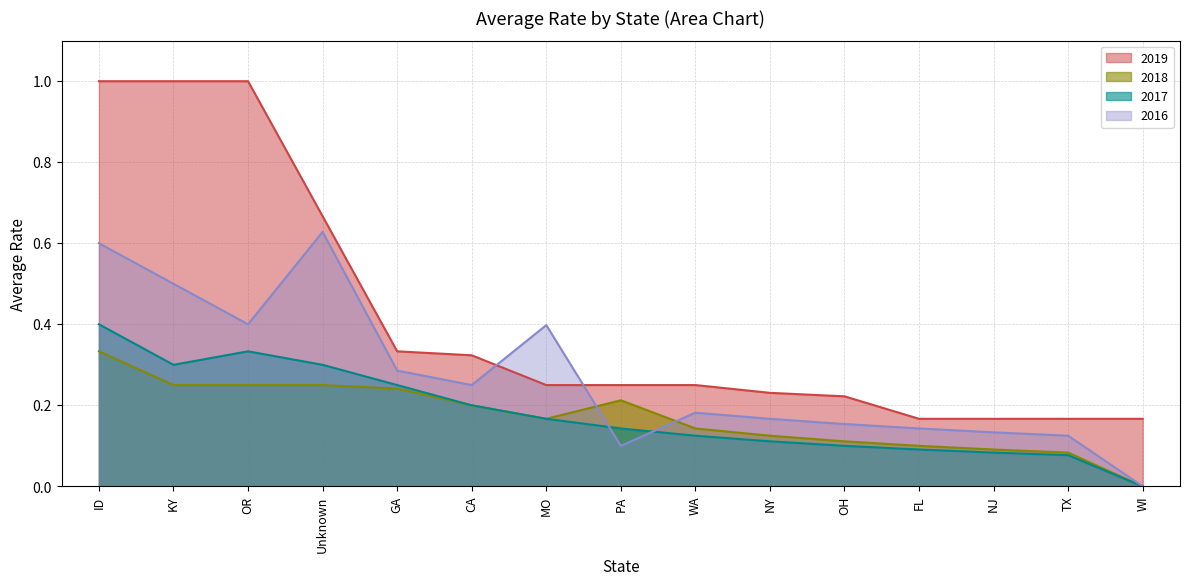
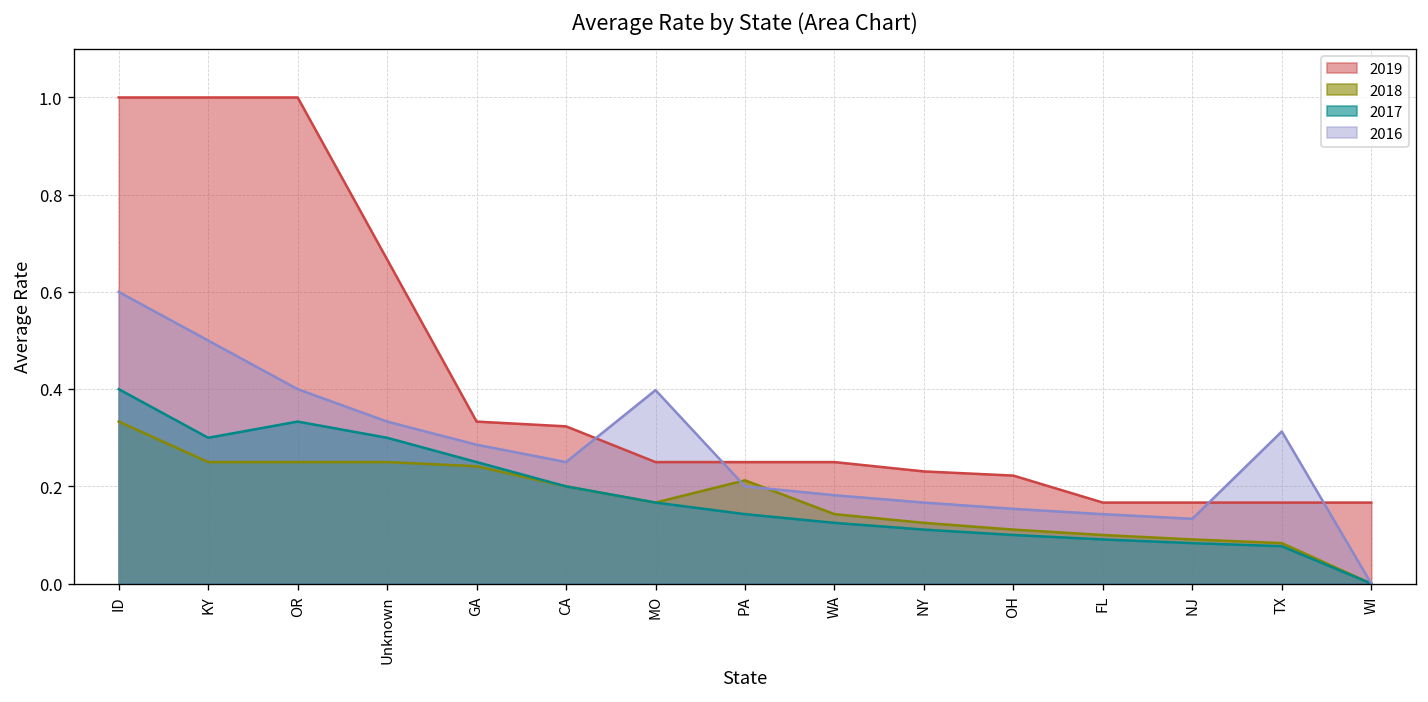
2016, Unknown: 0.63 -> 0.33
2016, PA: 0.1 -> 0.2
2016, TX: 0.13 -> 0.31
